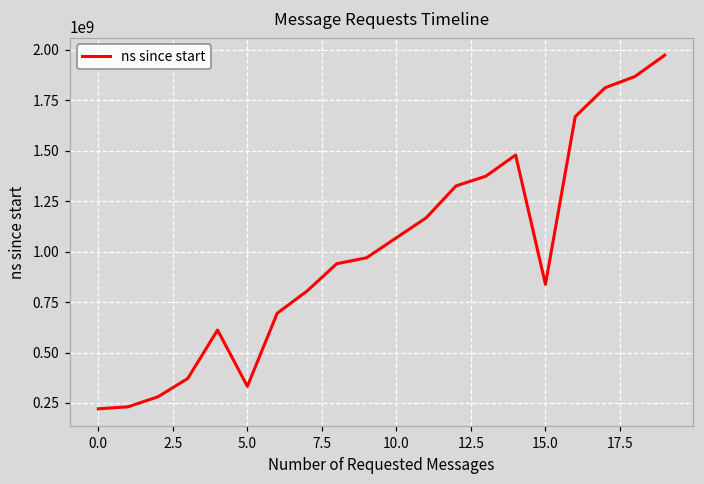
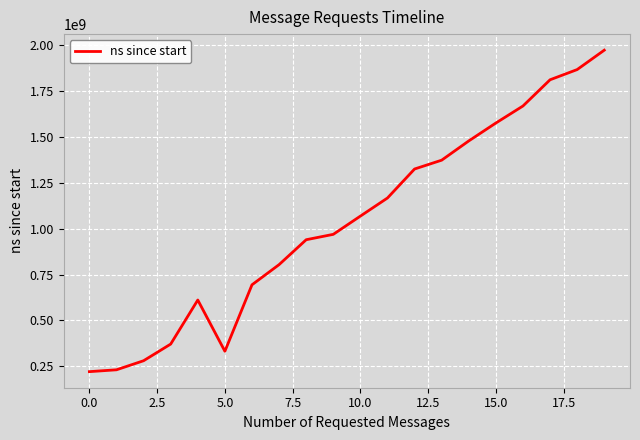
15.0: 840000000 -> 1580000000
